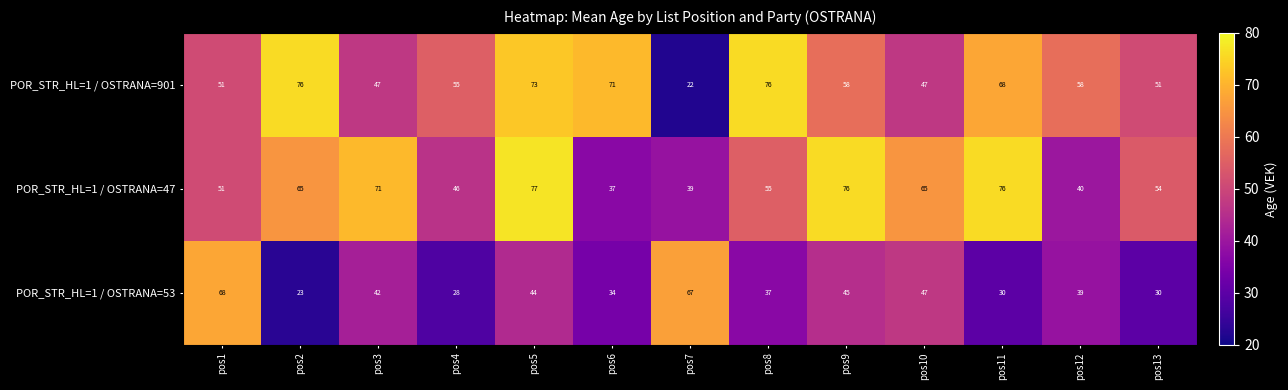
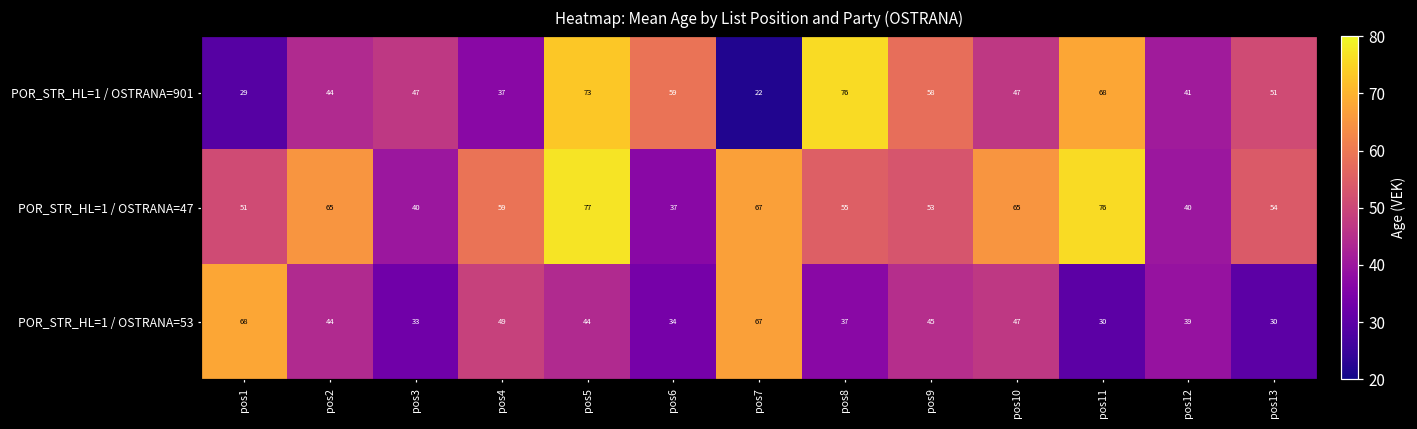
POR_STR_HL=1 / OSTRANA=901, pos1: 51 -> 29
POR_STR_HL=1 / OSTRANA=901, pos2: 76 -> 44
POR_STR_HL=1 / OSTRANA=901, pos4: 55 -> 37
POR_STR_HL=1 / OSTRANA=901, pos6: 71 -> 59
POR_STR_HL=1 / OSTRANA=901, pos12: 58 -> 41
POR_STR_HL=1 / OSTRANA=47, pos3: 71 -> 40
POR_STR_HL=1 / OSTRANA=47, pos4: 46 -> 59
POR_STR_HL=1 / OSTRANA=47, pos7: 39 -> 67
POR_STR_HL=1 / OSTRANA=47, pos9: 76 -> 53
POR_STR_HL=1 / OSTRANA=53, pos2: 23 -> 44
POR_STR_HL=1 / OSTRANA=53, pos3: 42 -> 33
POR_STR_HL=1 / OSTRANA=53, pos4: 28 -> 49
